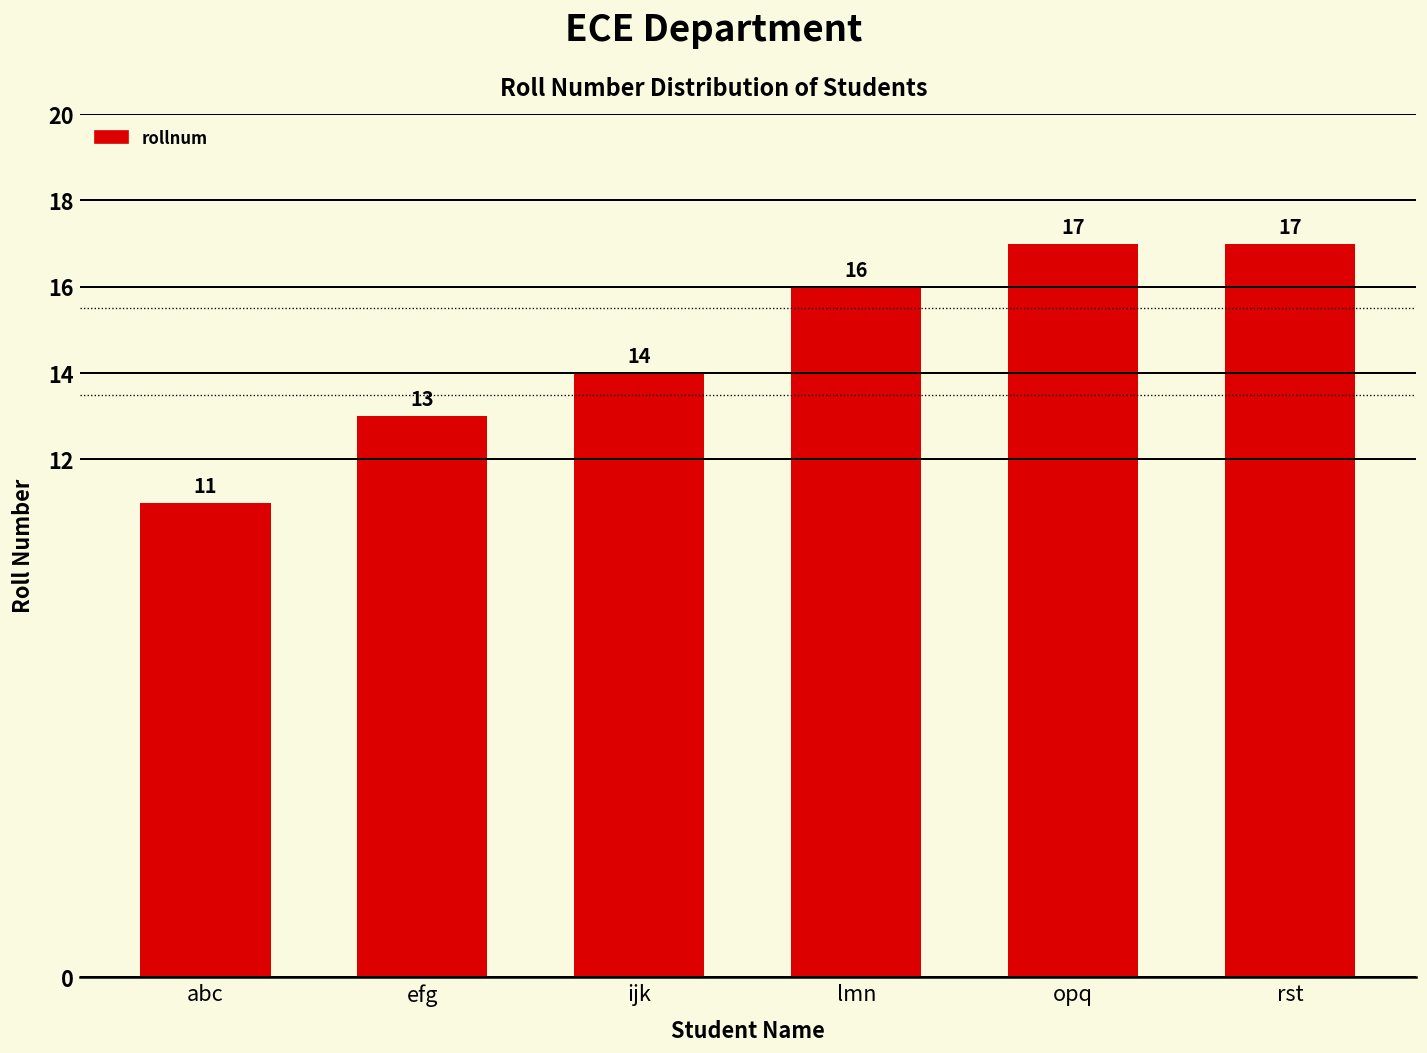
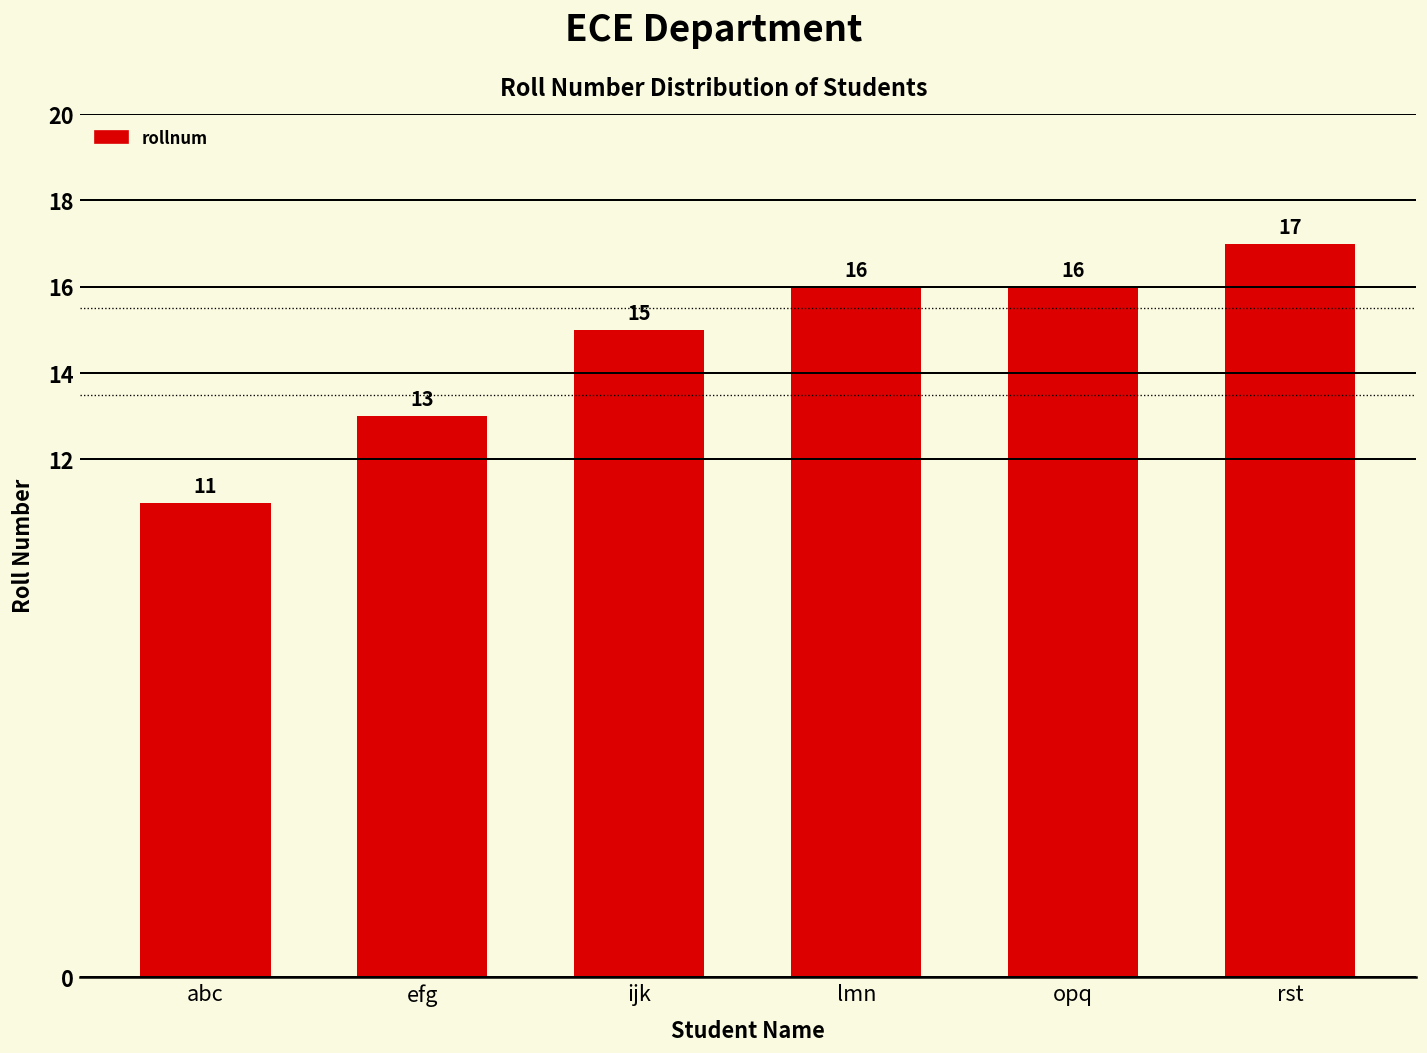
ijk: 14 -> 15
opq: 17 -> 16
